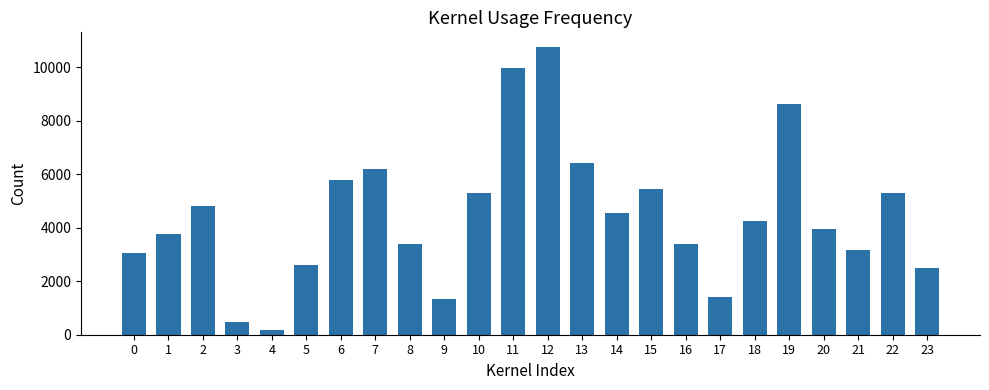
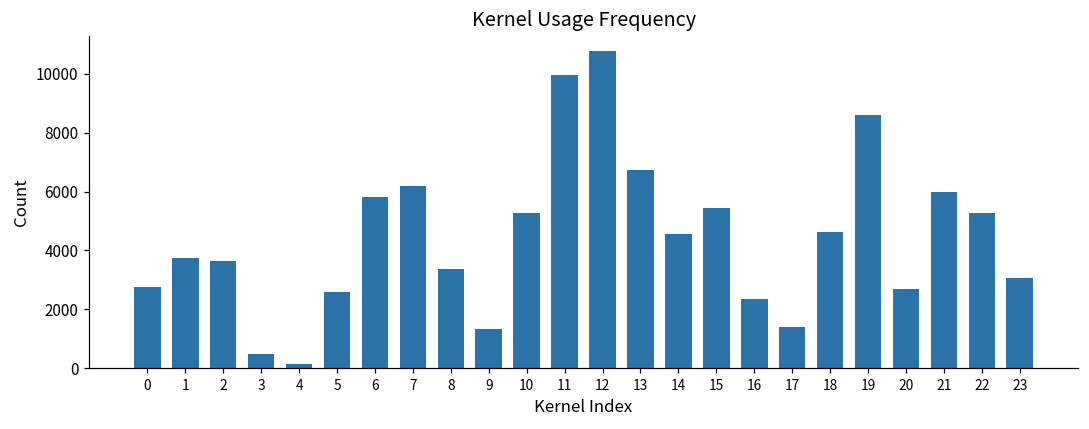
0: 3100 -> 2800
2: 4800 -> 3600
13: 6400 -> 6700
16: 3400 -> 2400
18: 4200 -> 4600
20: 4000 -> 2700
21: 3200 -> 6000
23: 2500 -> 3100
